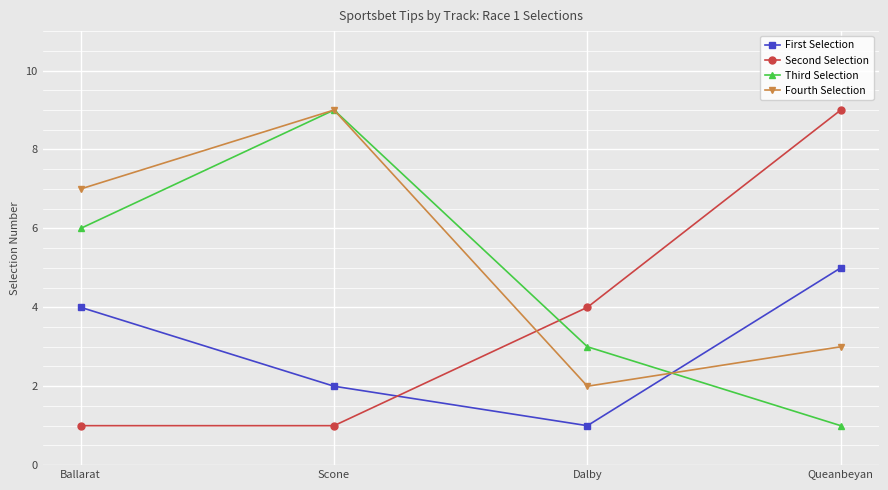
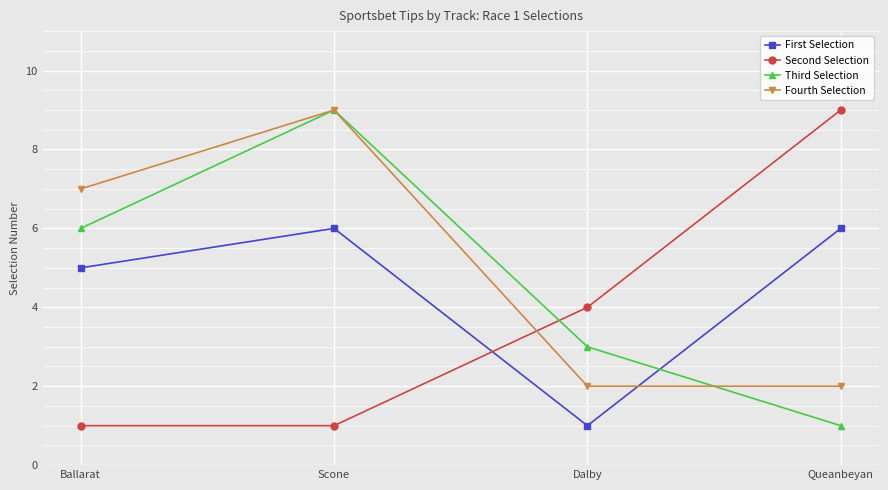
First Selection, Ballarat: 4 -> 5
First Selection, Scone: 2 -> 6
First Selection, Queanbeyan: 5 -> 6
Fourth Selection, Queanbeyan: 3 -> 2
